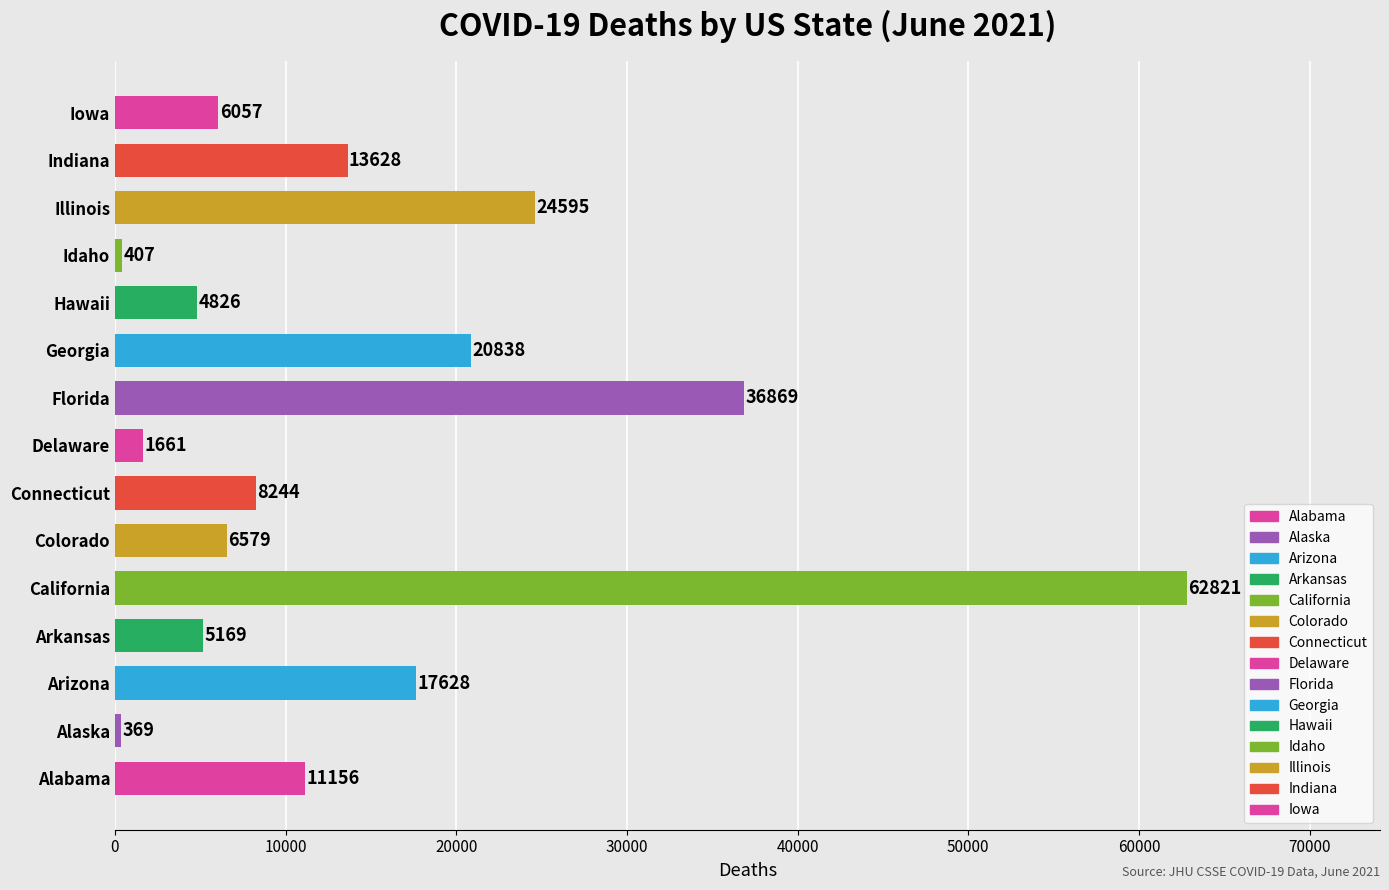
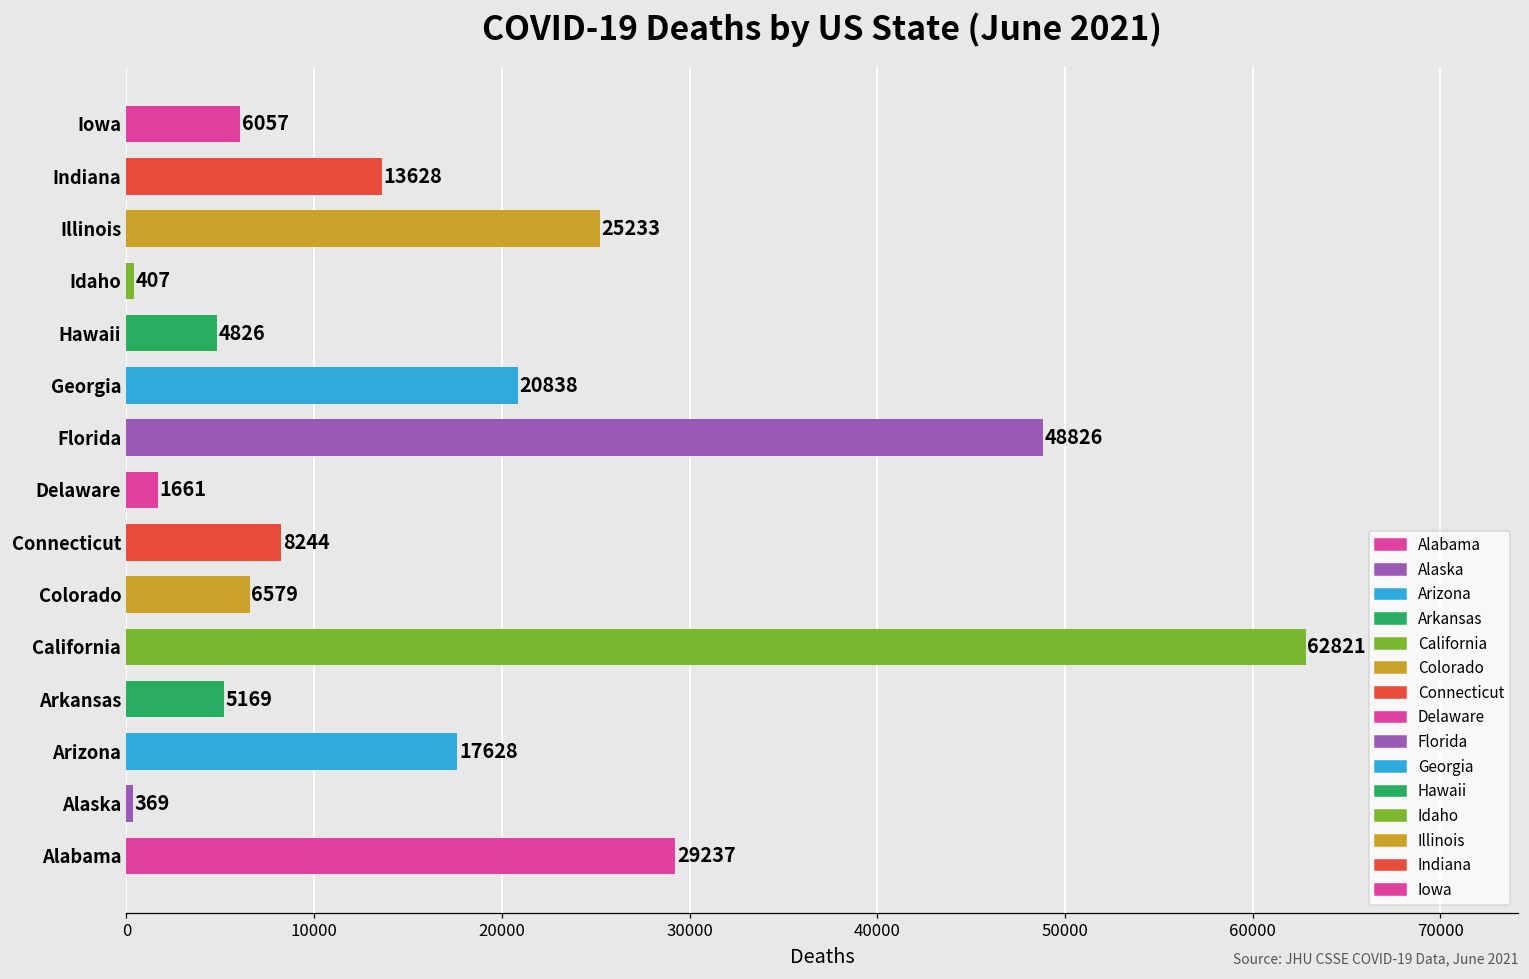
Illinois: 24595 -> 25233
Florida: 36869 -> 48826
Alabama: 11156 -> 29237
